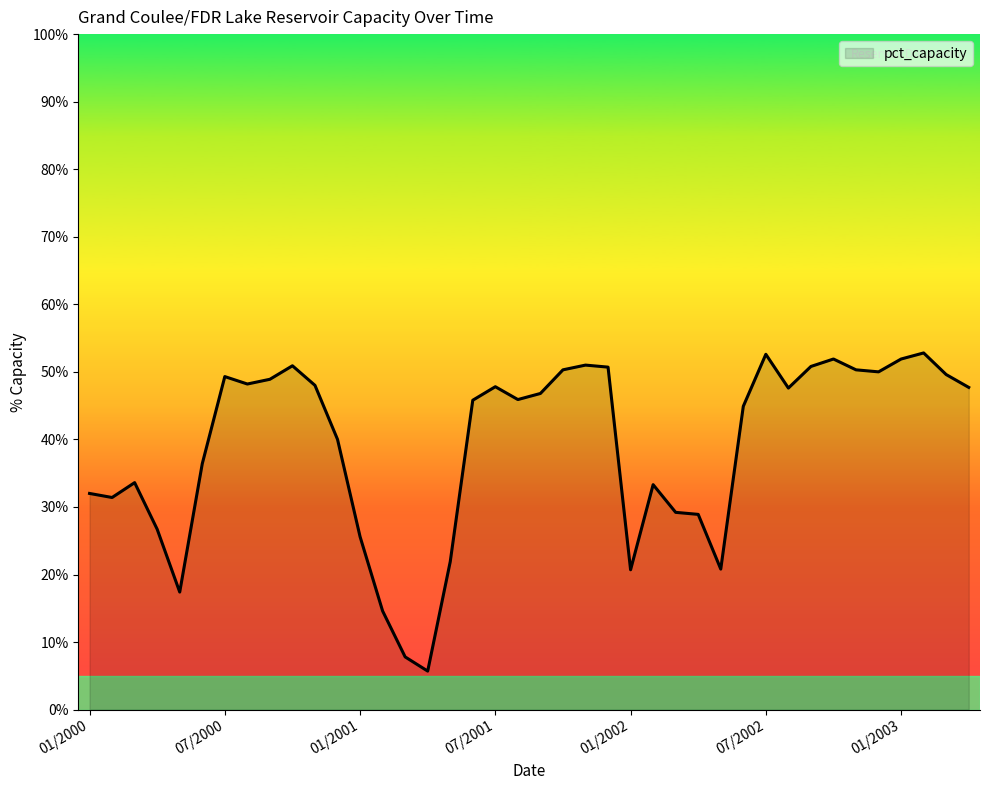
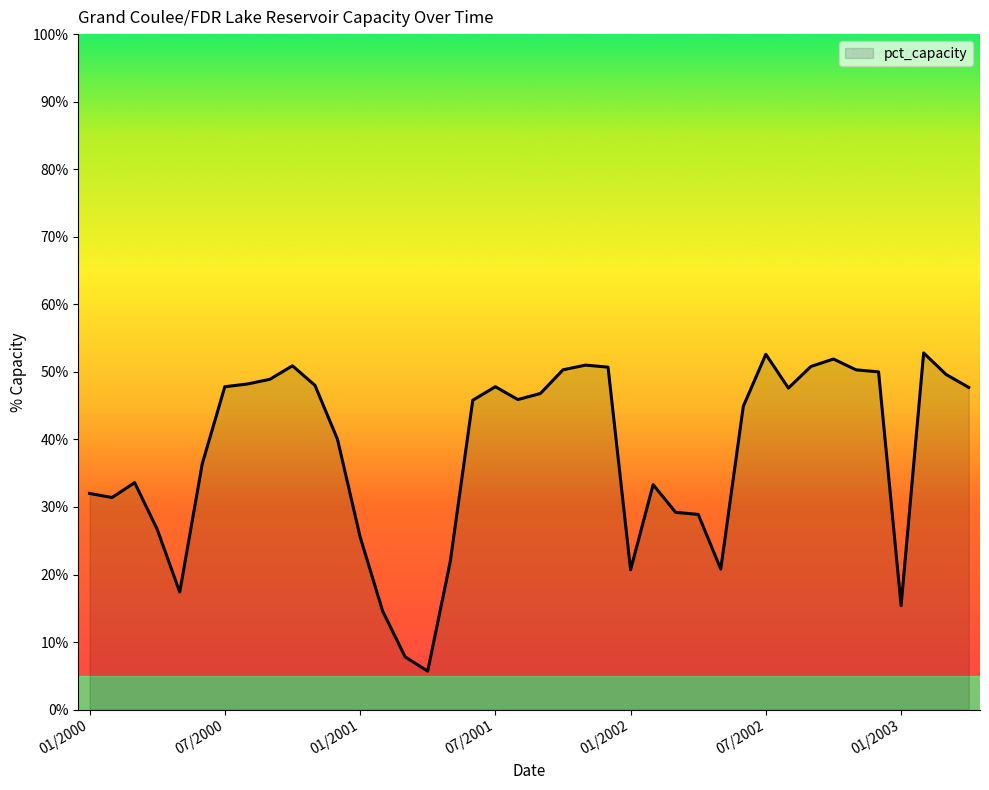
07/2000: 49% -> 48%
01/2003: 52% -> 15%
